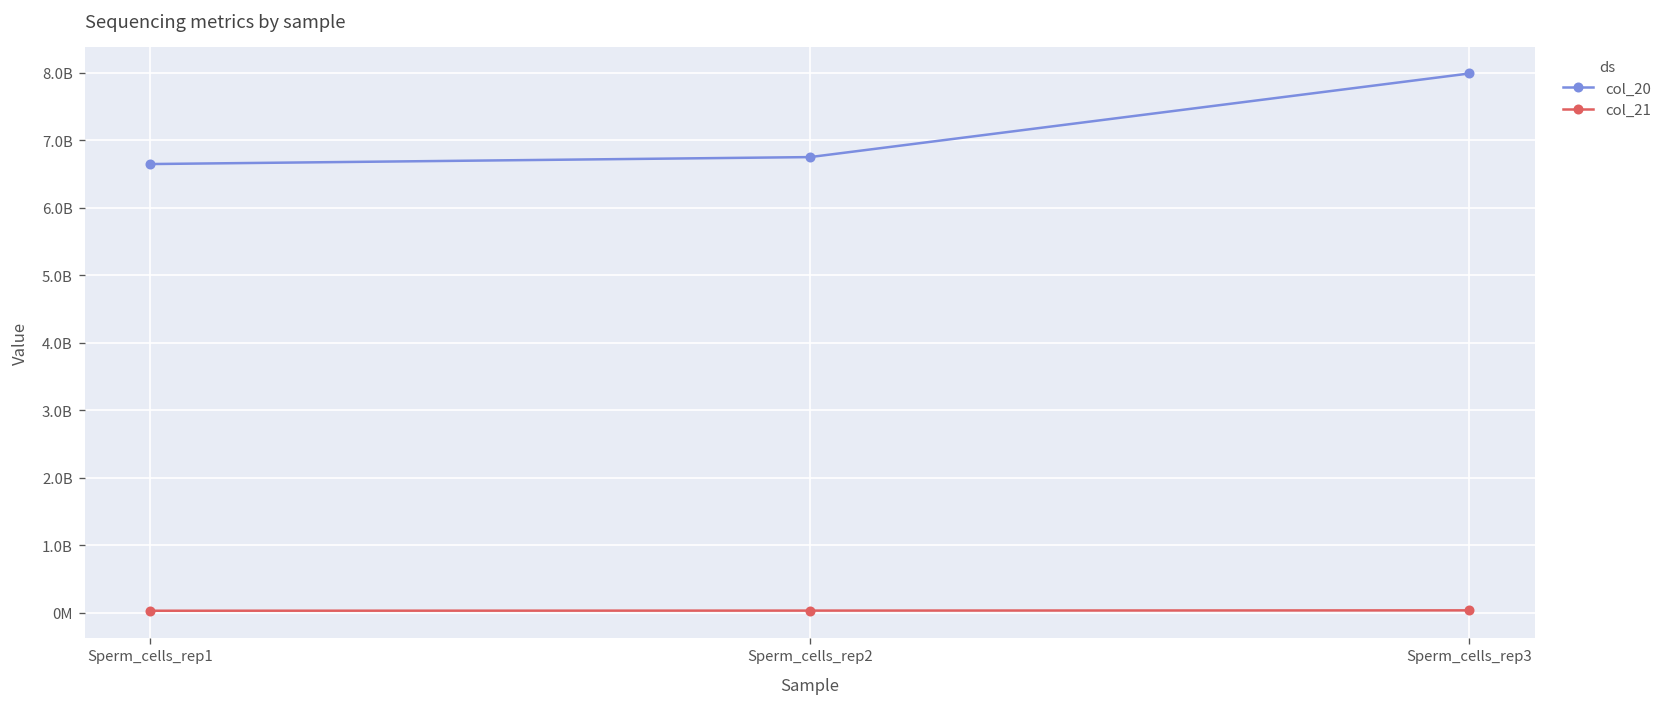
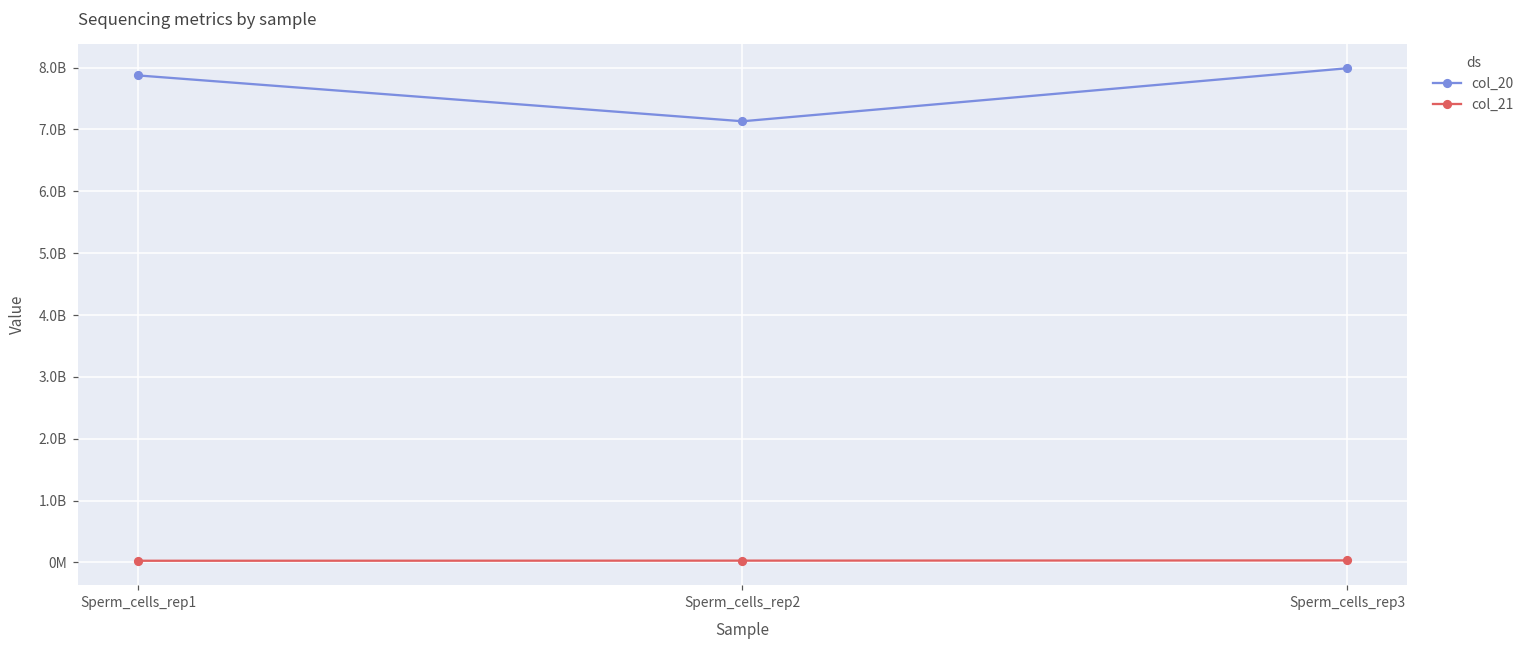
col_20, Sperm_cells_rep1: 6600000000 -> 7900000000
col_20, Sperm_cells_rep2: 6700000000 -> 7100000000
